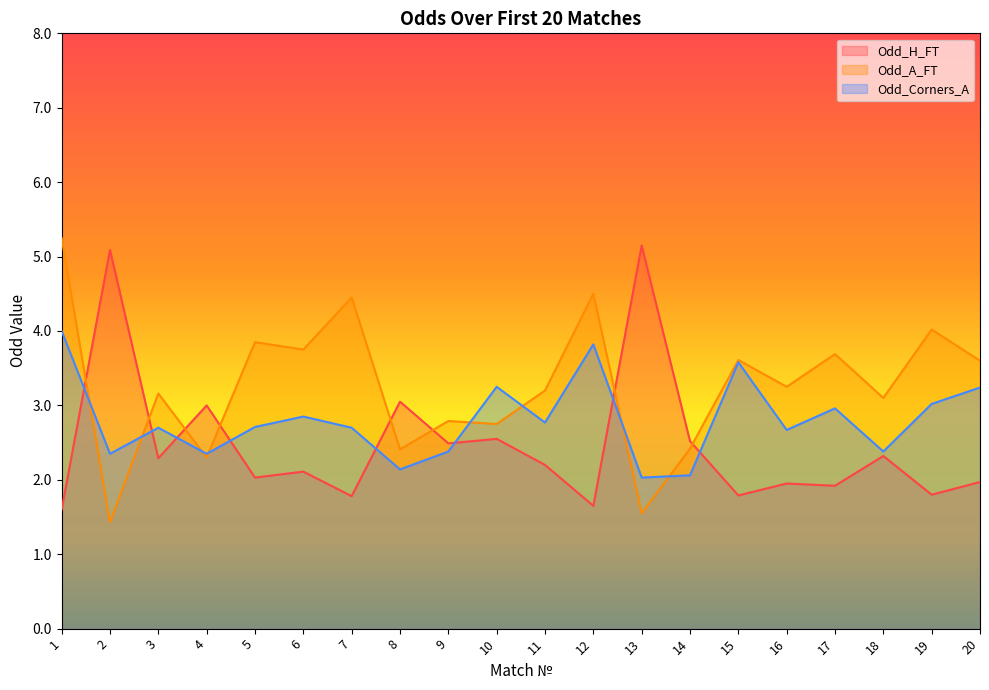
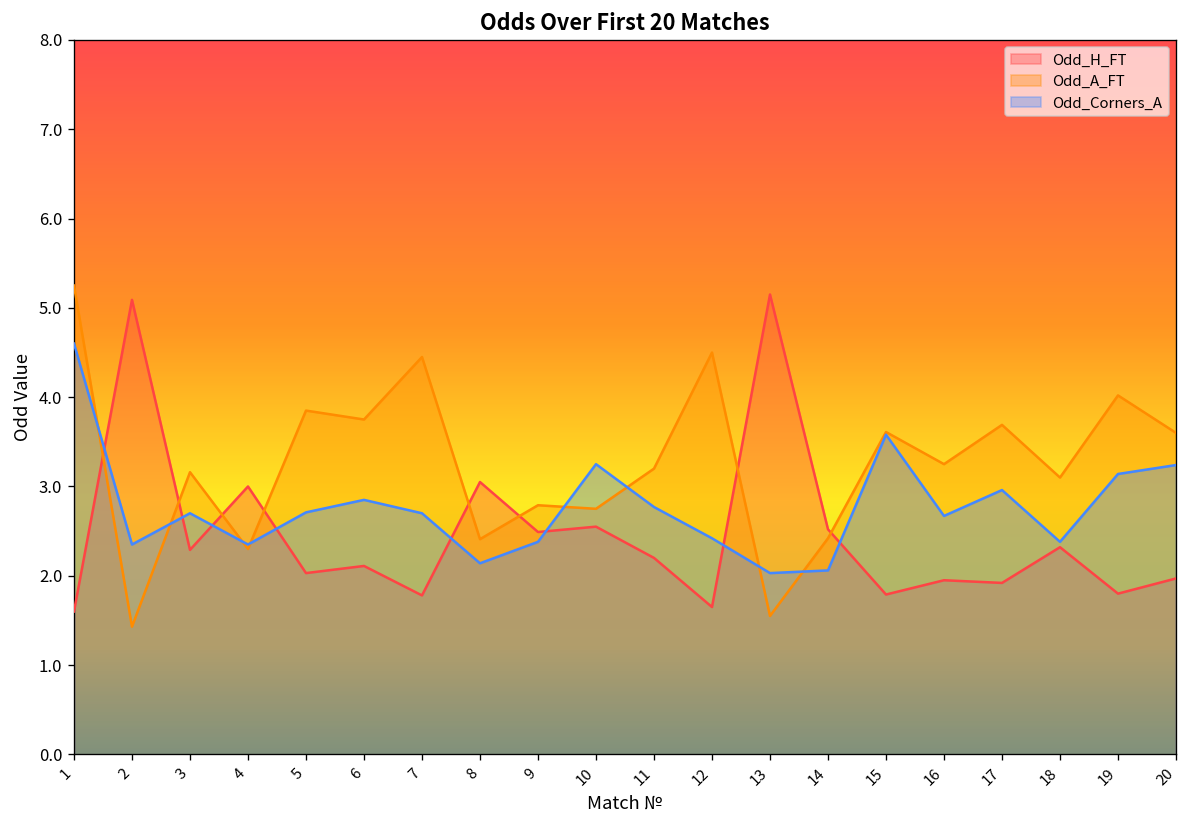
Odd_Corners_A, 1: 4.0 -> 4.6
Odd_Corners_A, 12: 3.8 -> 2.4
Odd_Corners_A, 19: 3.0 -> 3.1
